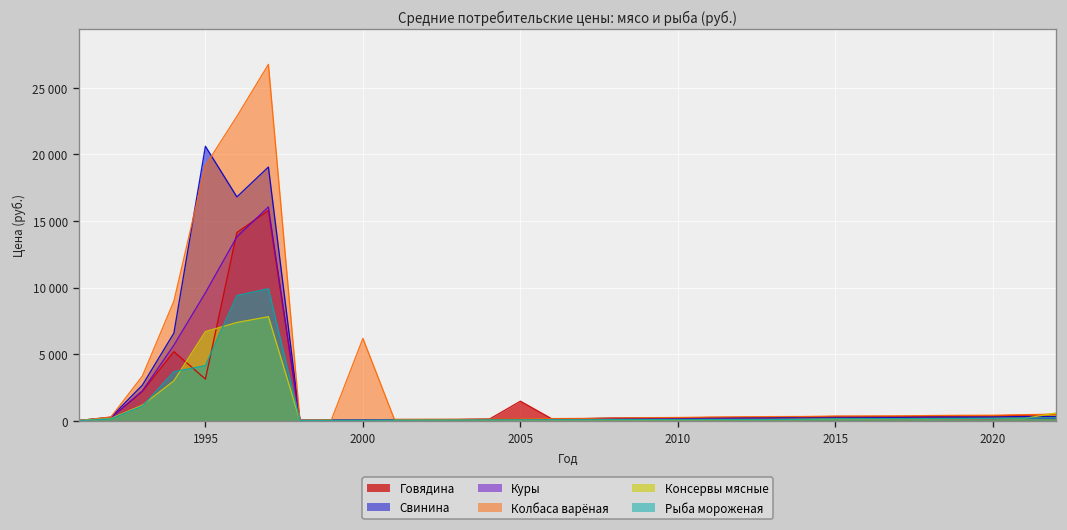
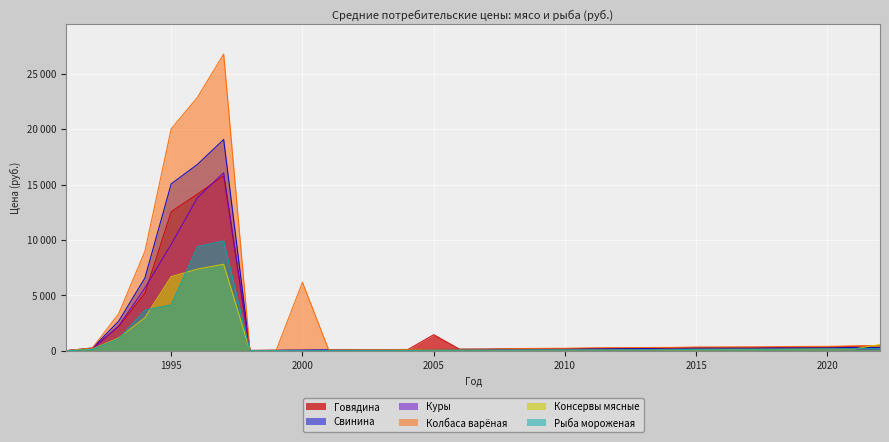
Говядина, 1995: 3100 -> 12500
Свинина, 1995: 20600 -> 15100
Колбаса варёная, 1995: 19200 -> 20000
